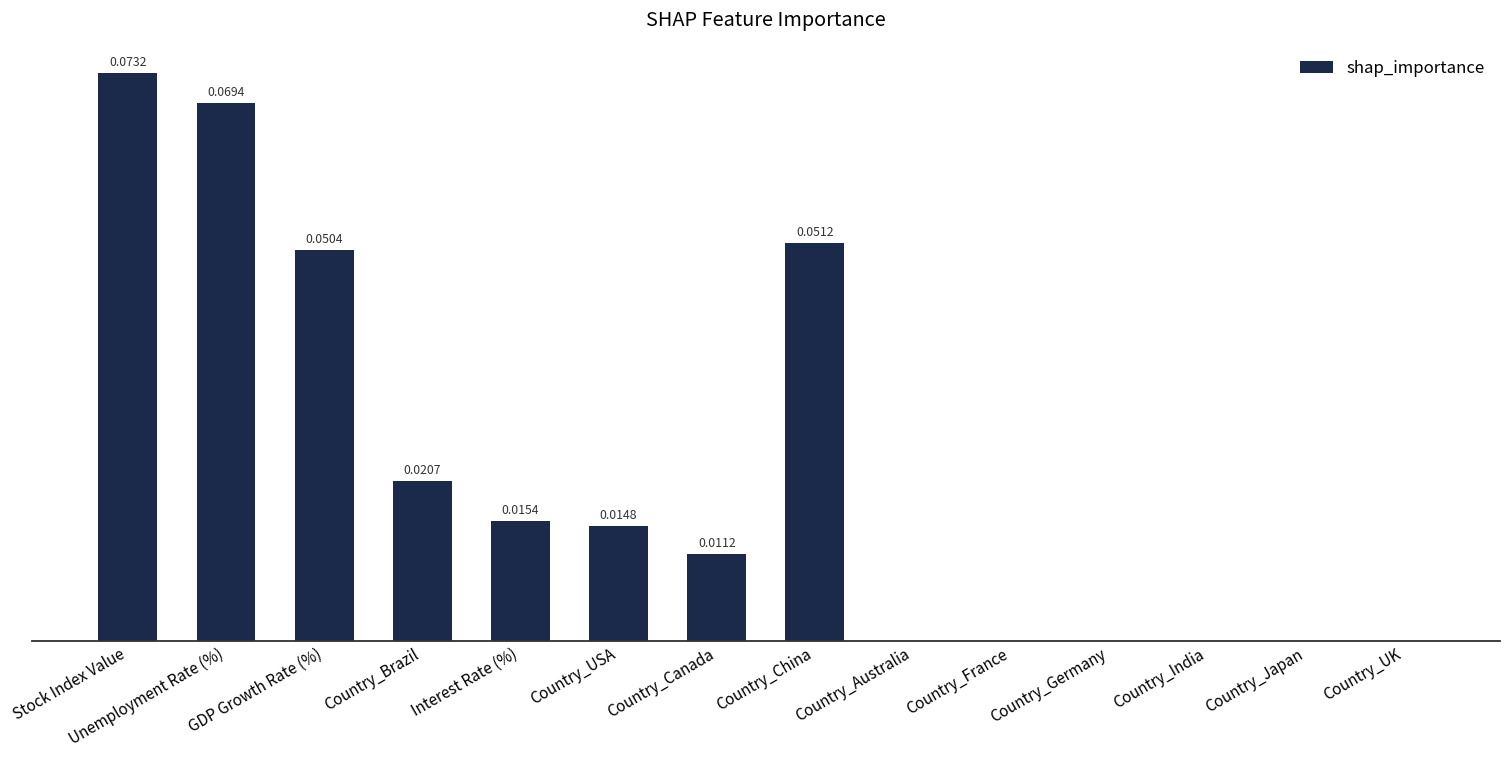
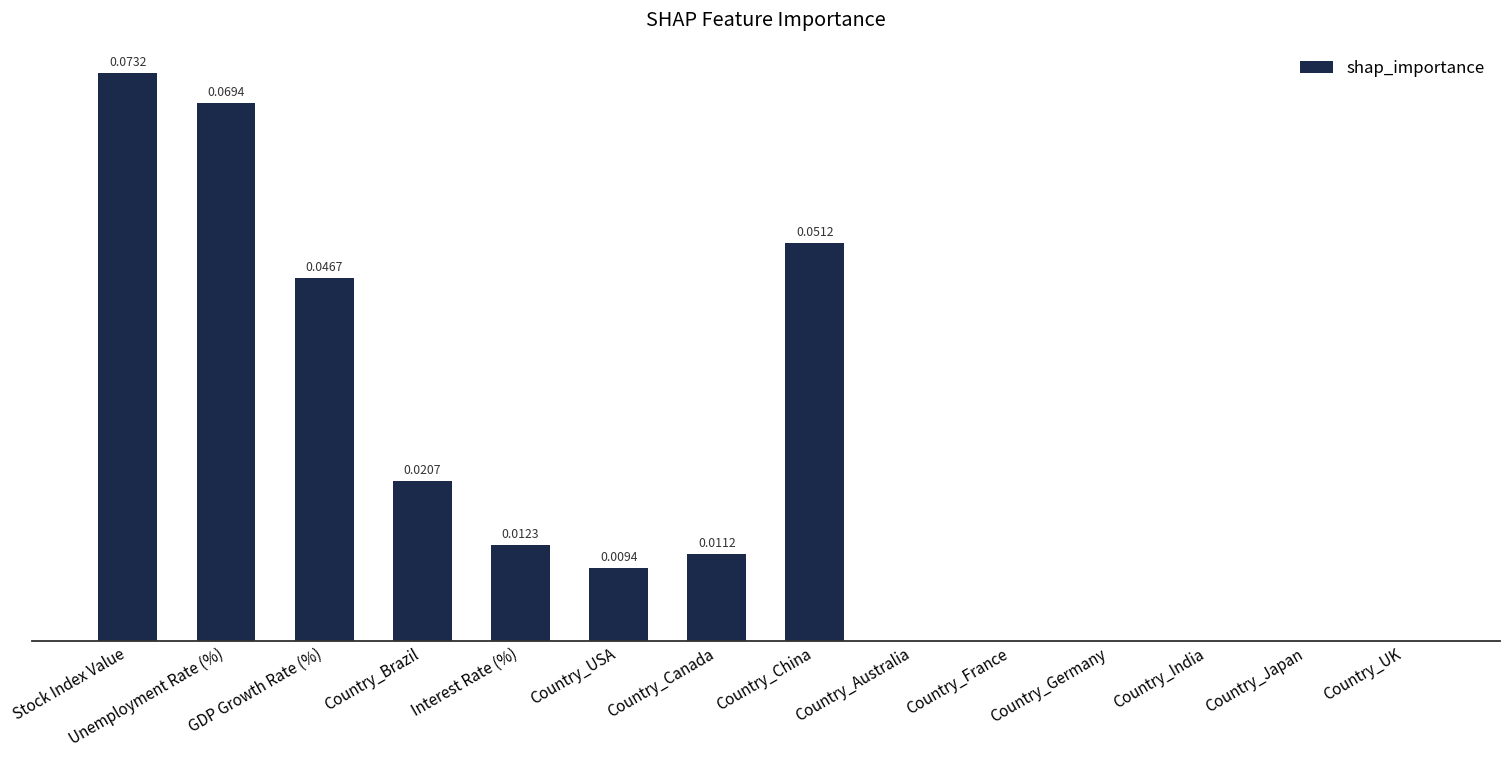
GDP Growth Rate (%): 0.0504 -> 0.0467
Interest Rate (%): 0.0154 -> 0.0123
Country_USA: 0.0148 -> 0.0094
